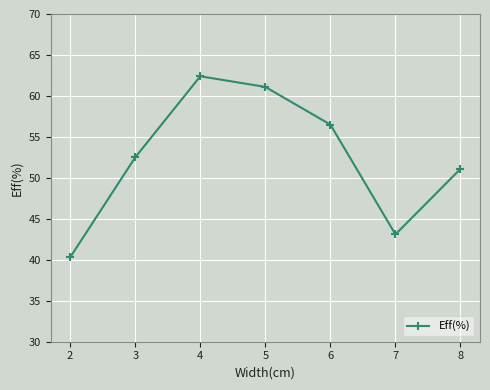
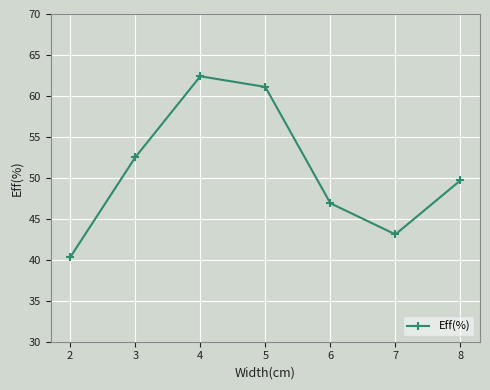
6: 57 -> 47
8: 51 -> 50
